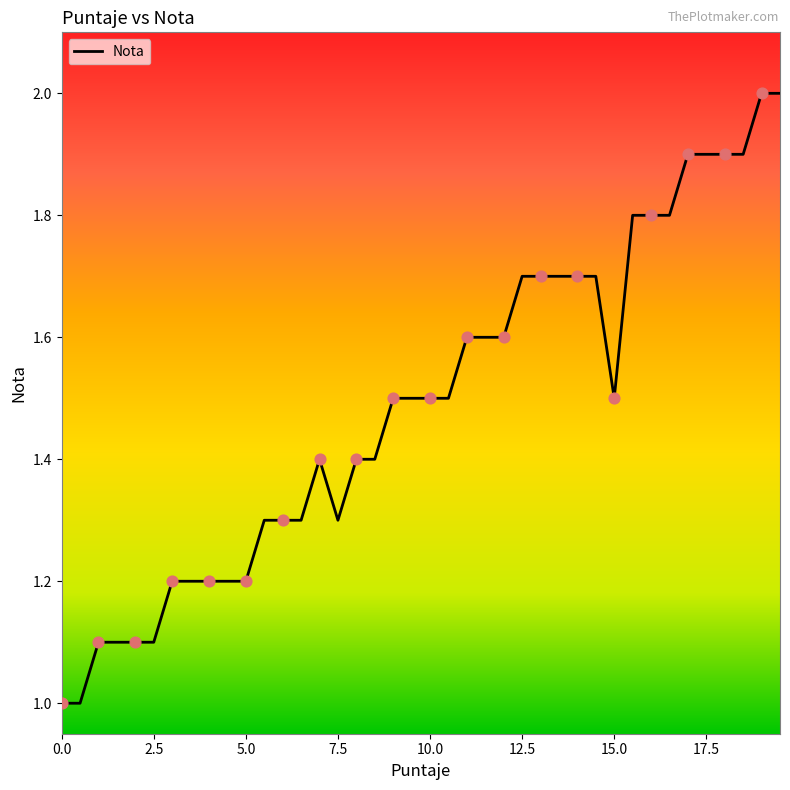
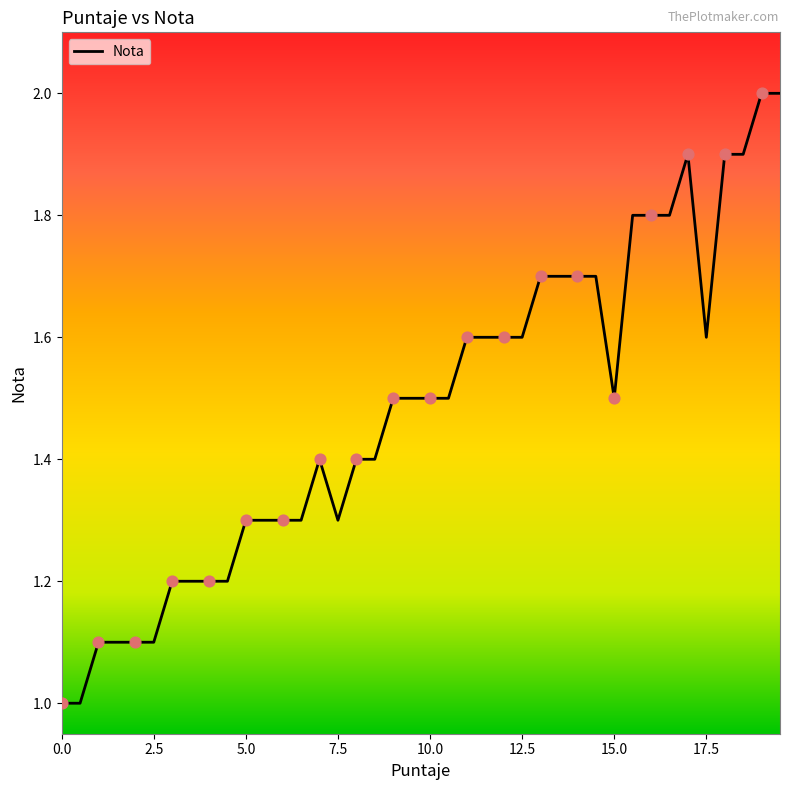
Nota, 5.0: 1.2 -> 1.3
Nota, 12.5: 1.7 -> 1.6
Nota, 17.5: 1.9 -> 1.6
